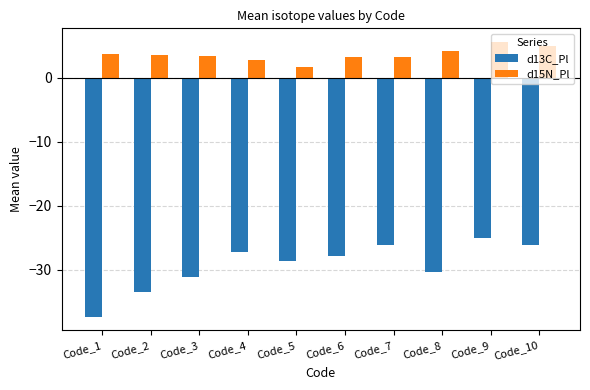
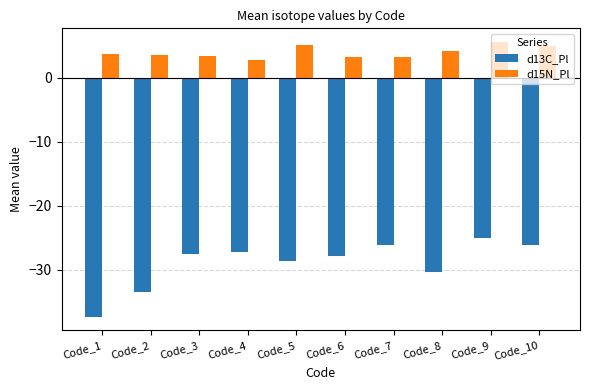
d13C_Pl, Code_3: -31 -> -28
d15N_Pl, Code_5: 2 -> 5
